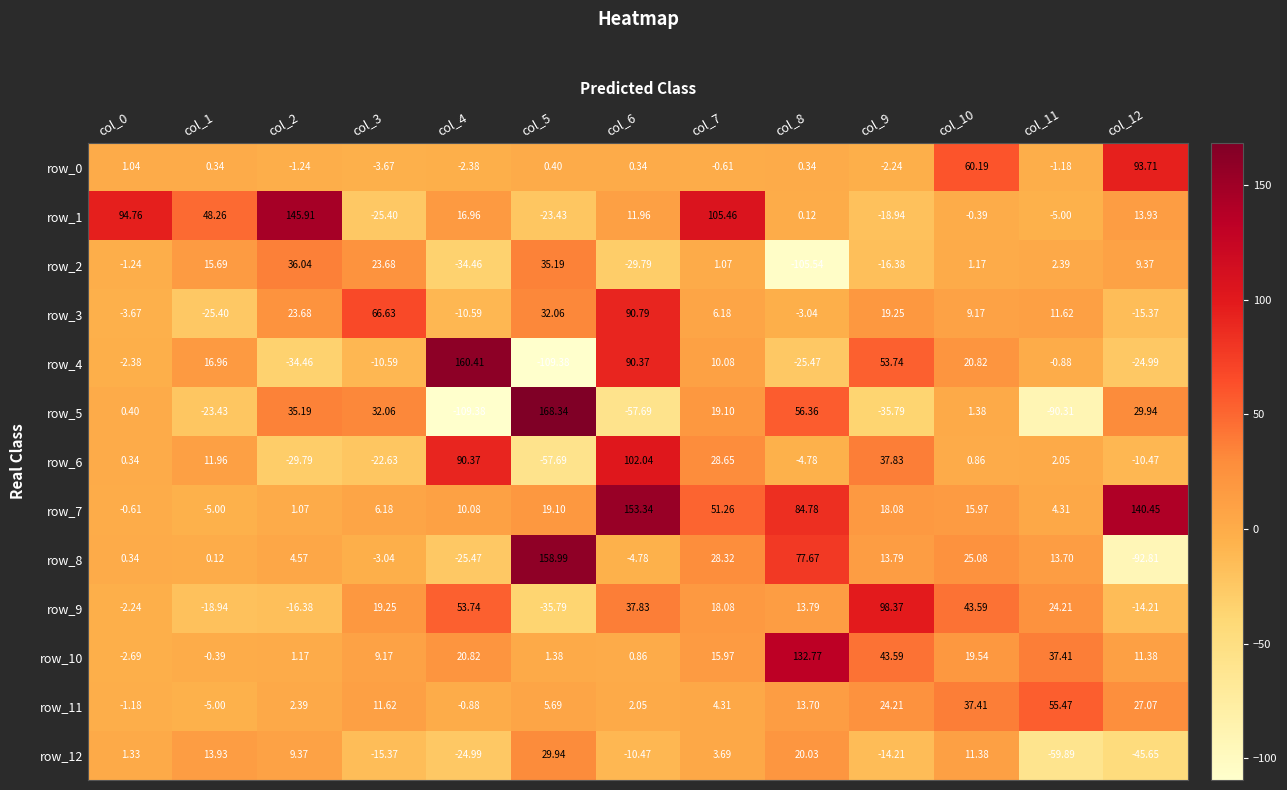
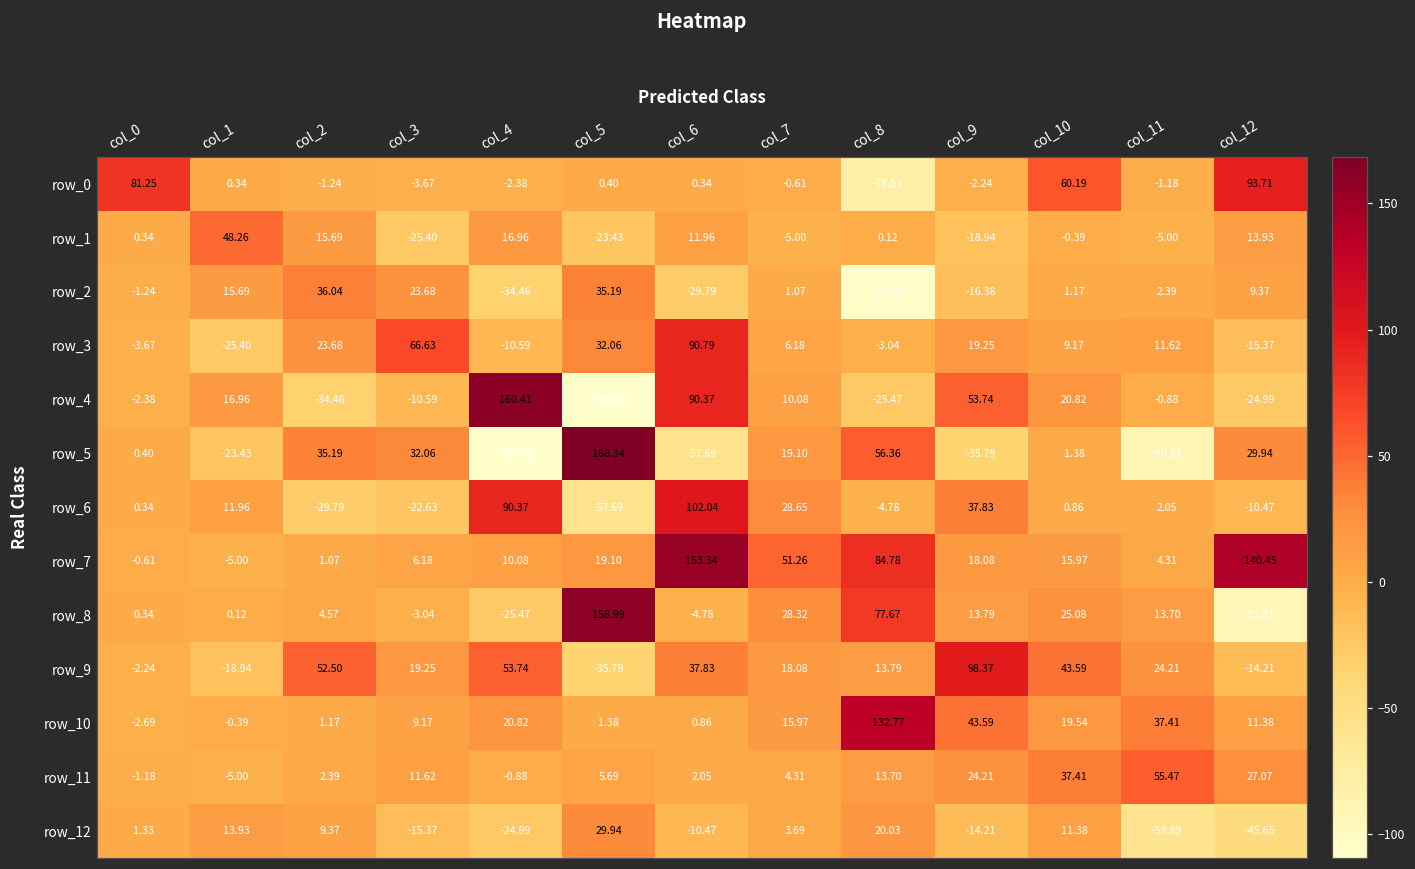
row_0, col_0: 1.04 -> 81.25
row_0, col_8: 0.34 -> -78.51
row_1, col_0: 94.76 -> 0.34
row_1, col_2: 145.91 -> 15.69
row_1, col_7: 105.46 -> -5.00
row_9, col_2: -16.38 -> 52.50
